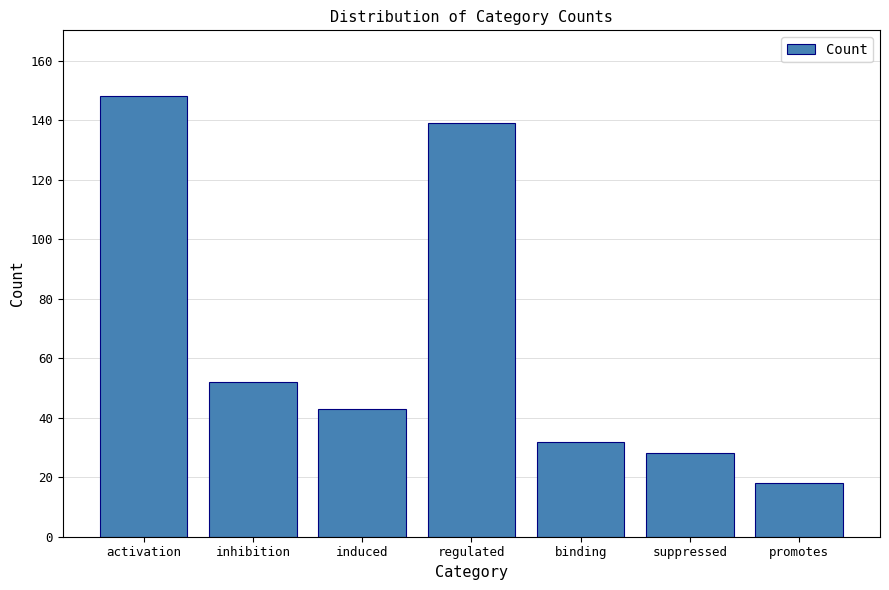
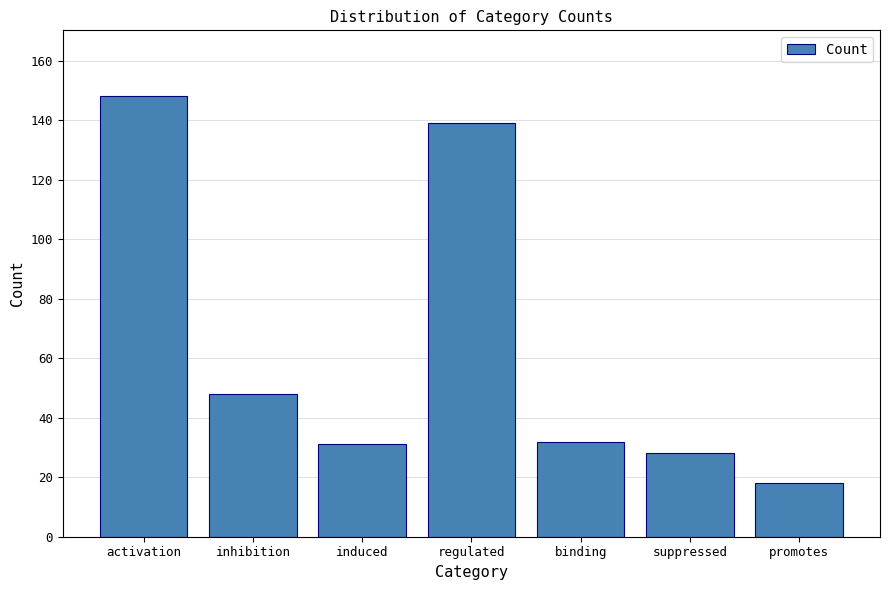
inhibition: 52 -> 48
induced: 43 -> 31
